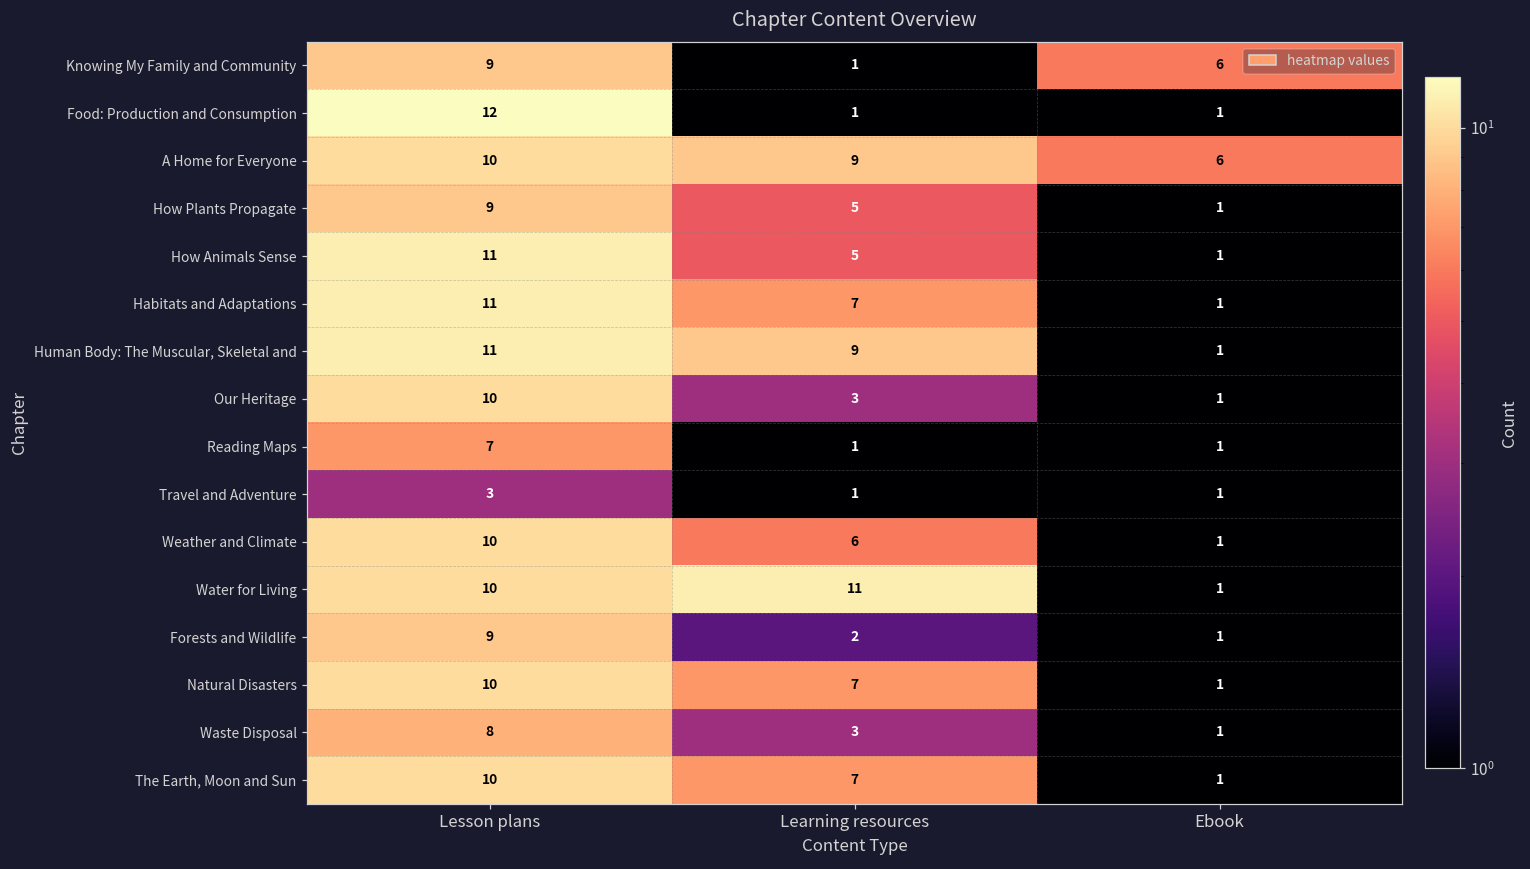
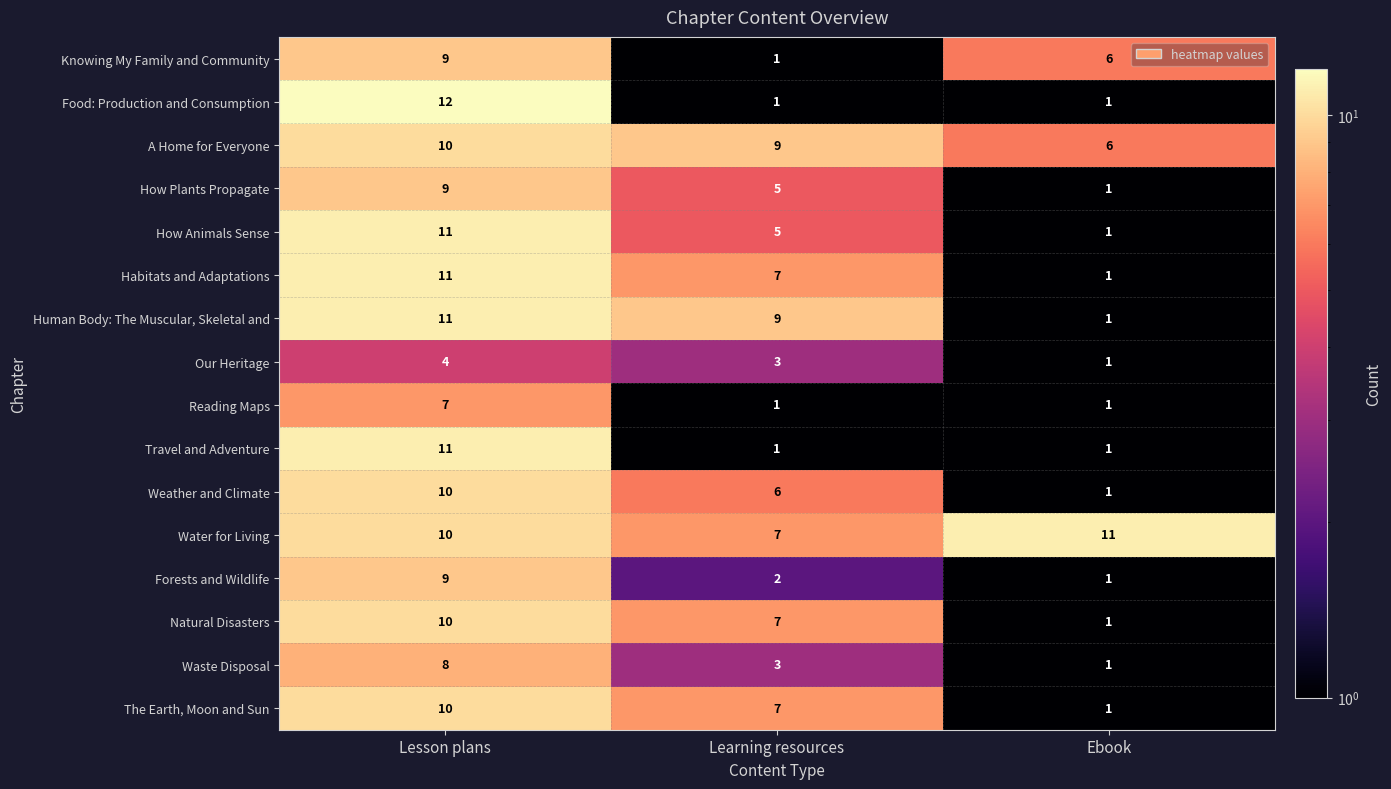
Our Heritage, Lesson plans: 10 -> 4
Travel and Adventure, Lesson plans: 3 -> 11
Water for Living, Learning resources: 11 -> 7
Water for Living, Ebook: 1 -> 11
